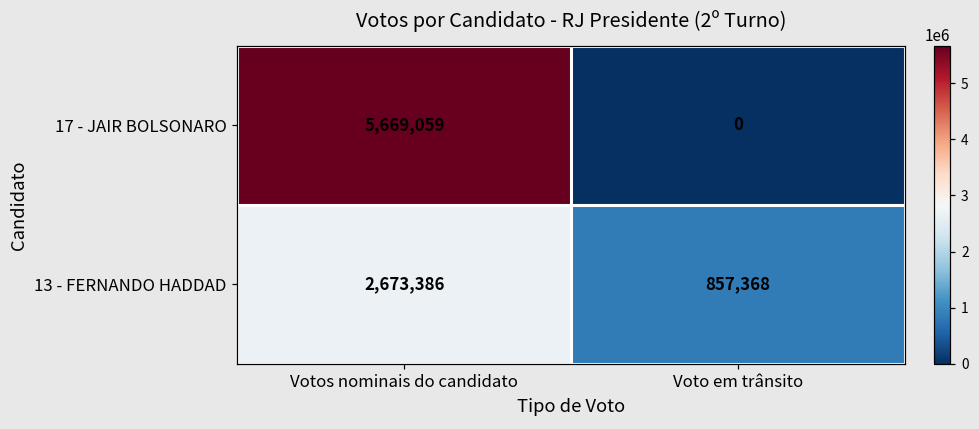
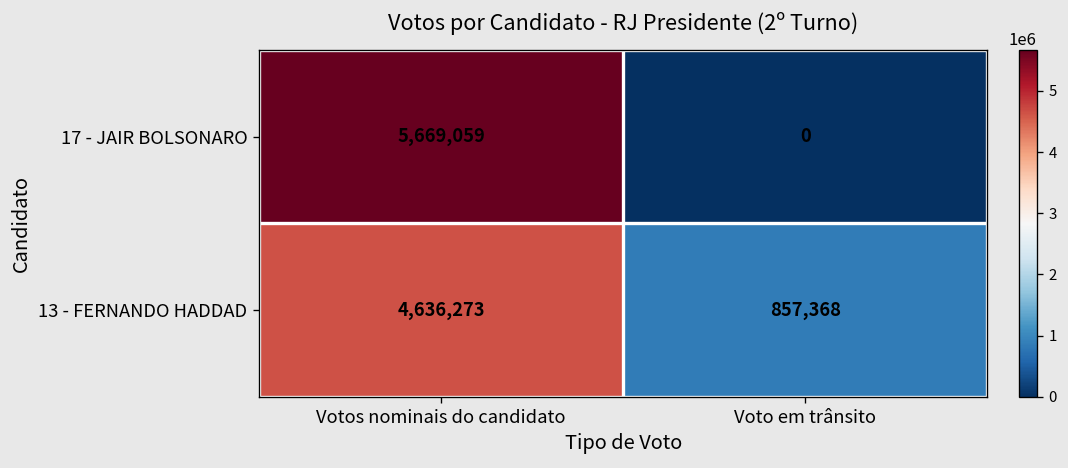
13 - FERNANDO HADDAD, Votos nominais do candidato: 2,673,386 -> 4,636,273
